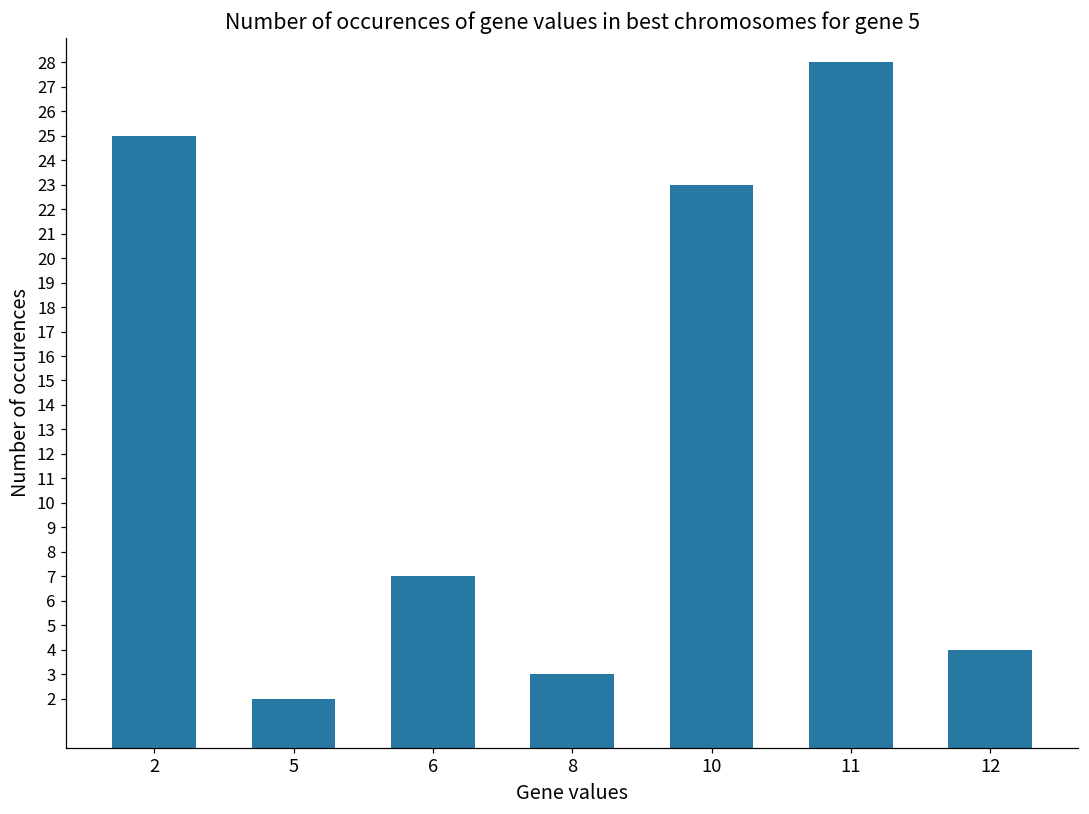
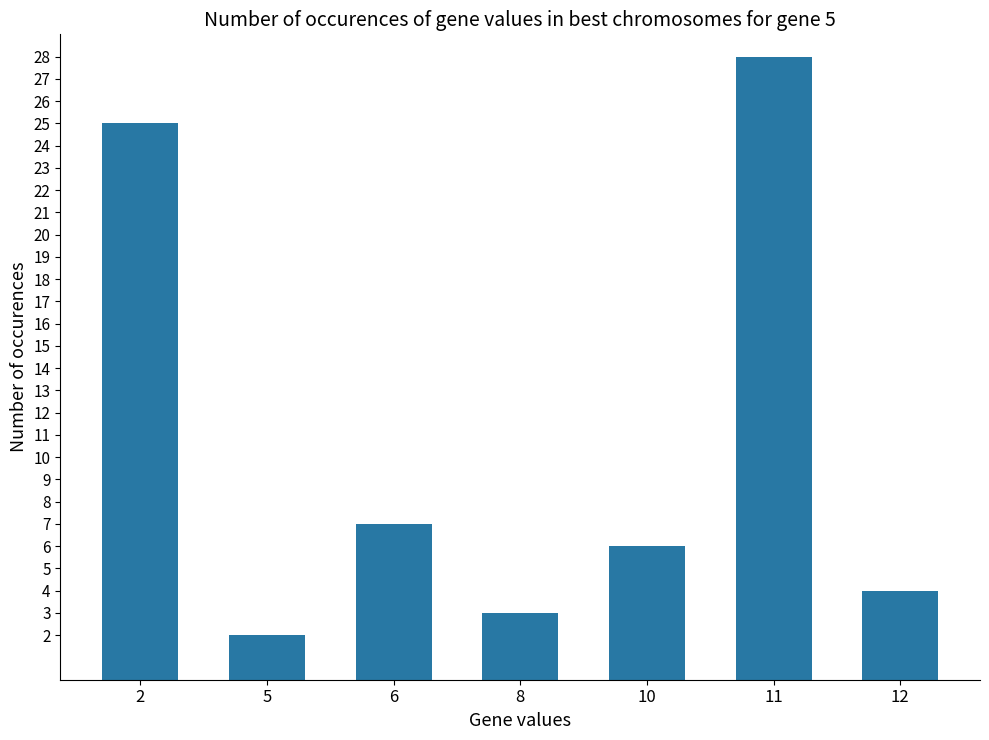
10: 23 -> 6
